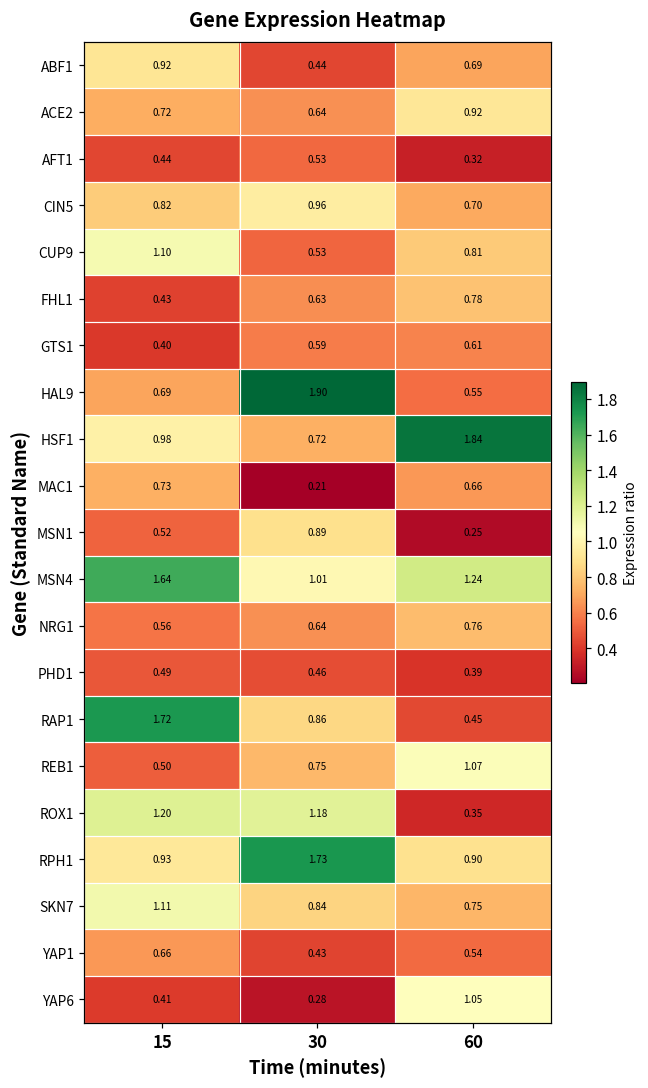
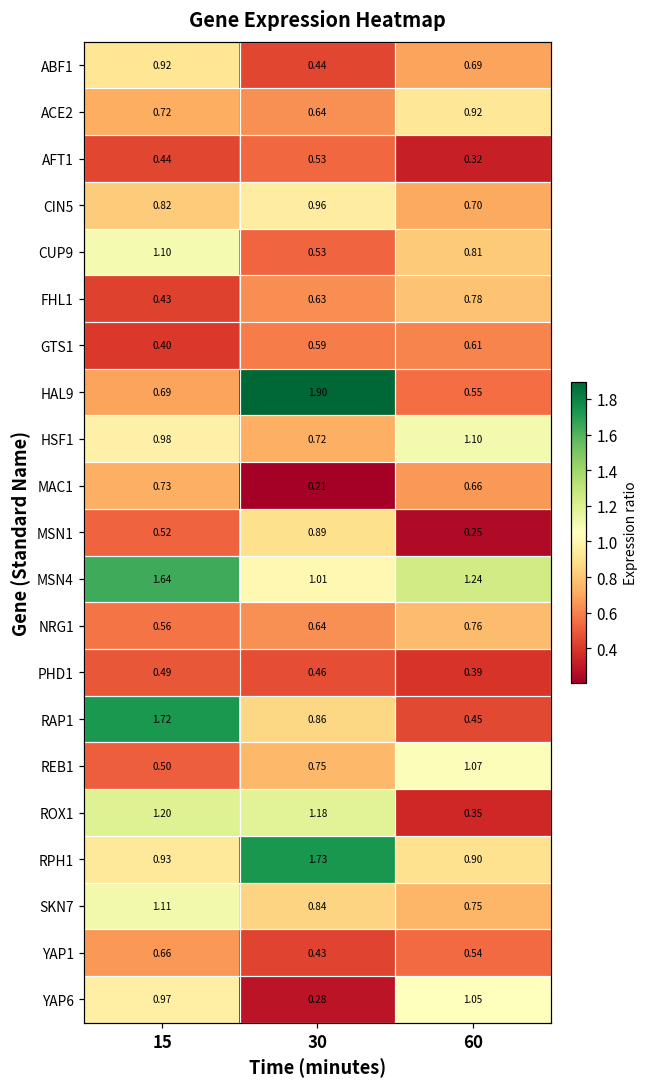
HSF1, 60: 1.84 -> 1.10
YAP6, 15: 0.41 -> 0.97
